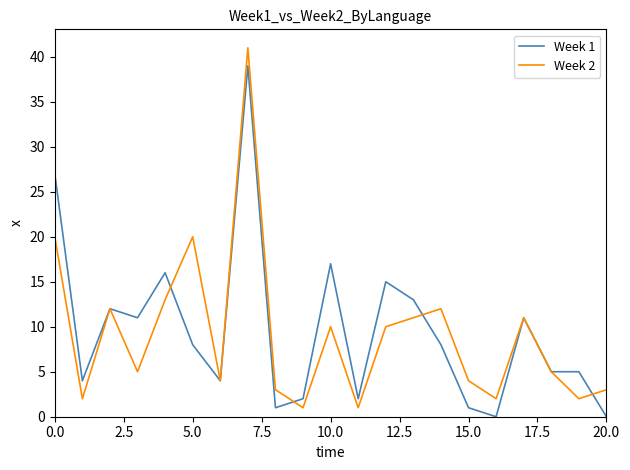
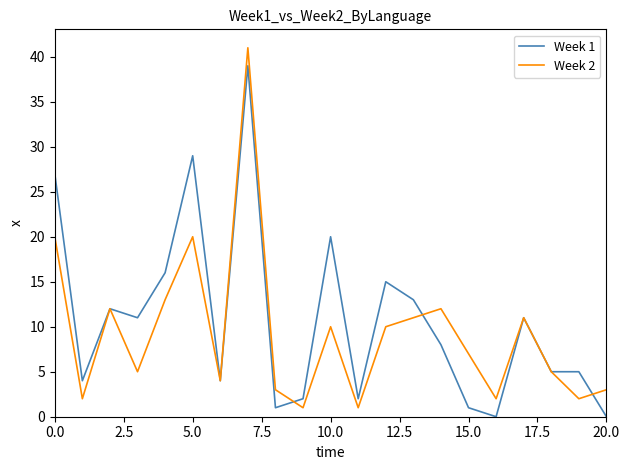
Week 1, 5.0: 8 -> 29
Week 1, 10.0: 17 -> 20
Week 2, 15.0: 4 -> 7
